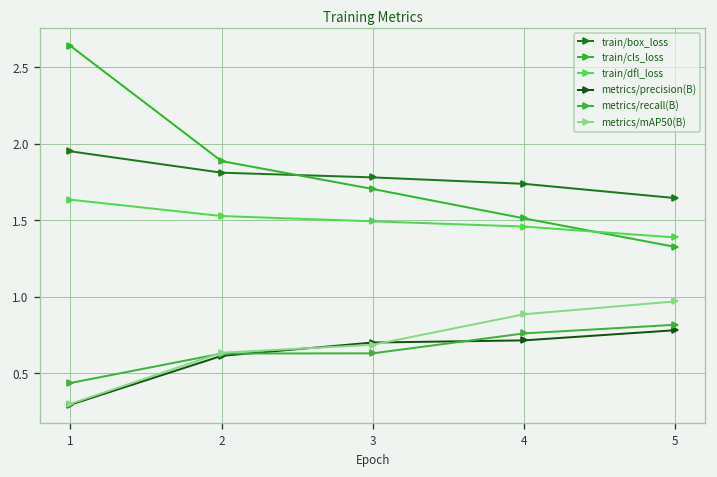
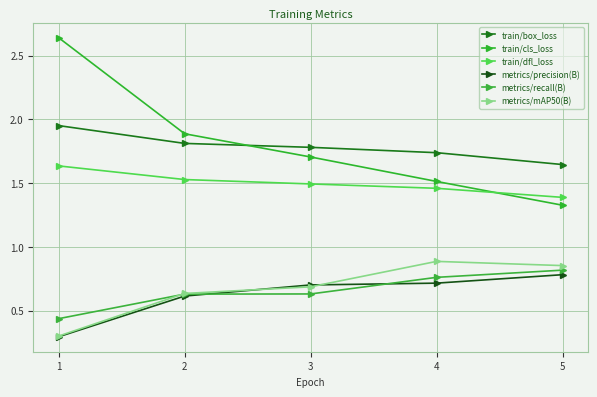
metrics/mAP50(B), 5: 0.97 -> 0.85
